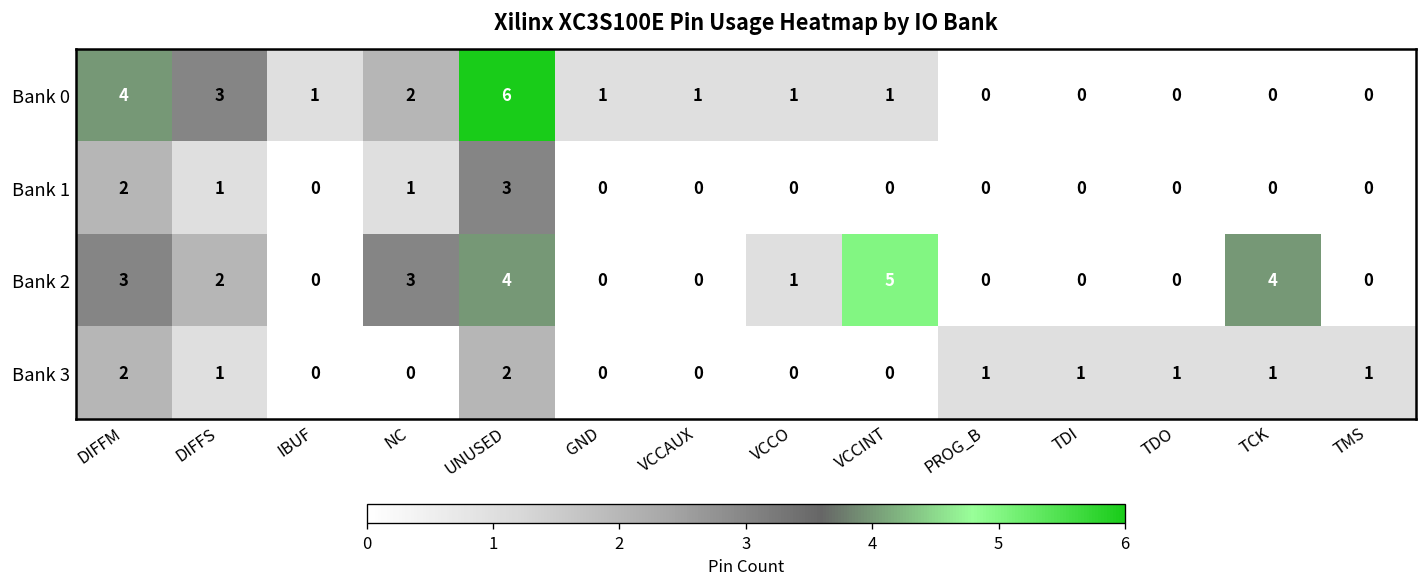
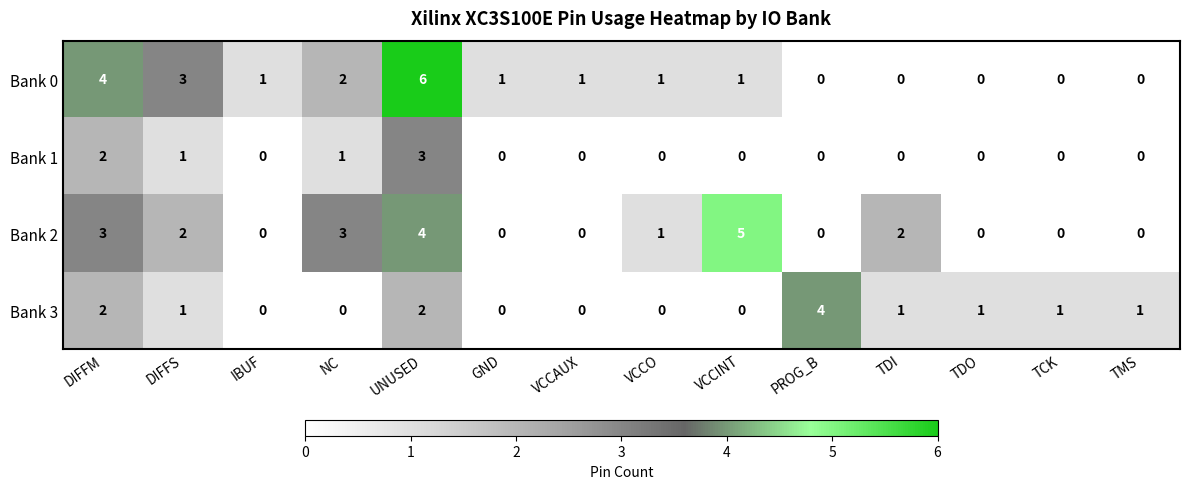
Bank 2, TDI: 0 -> 2
Bank 2, TCK: 4 -> 0
Bank 3, PROG_B: 1 -> 4
